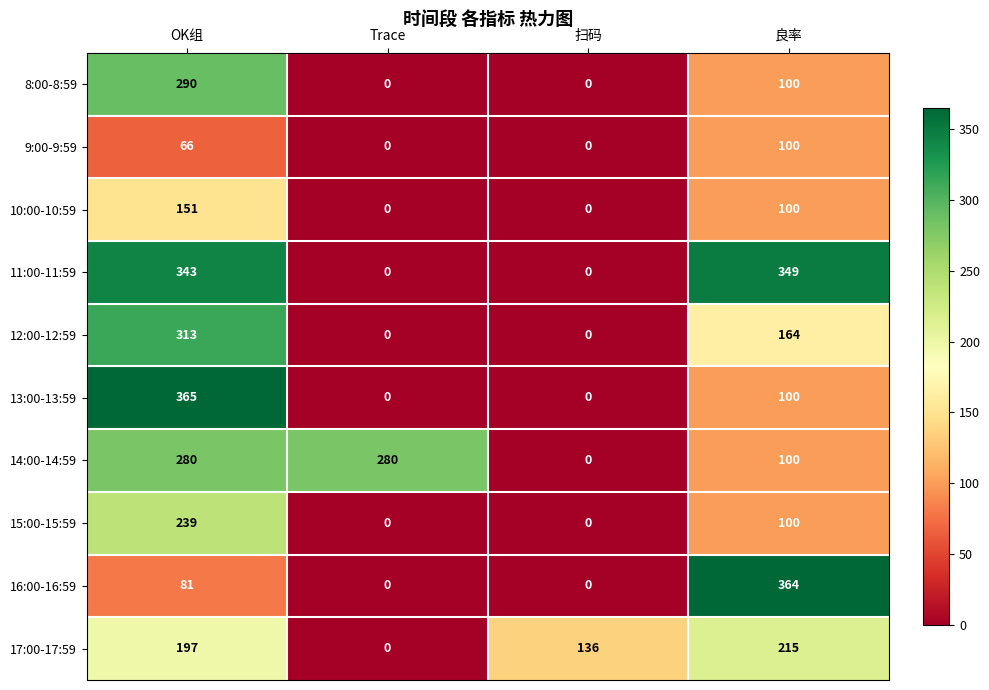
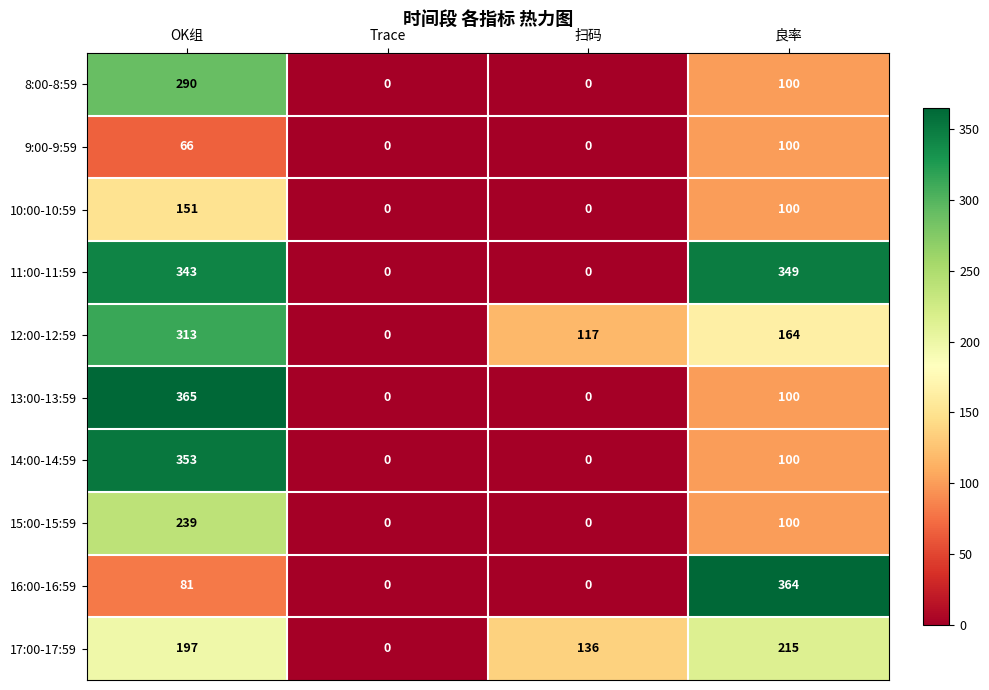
12:00-12:59, 扫码: 0 -> 117
14:00-14:59, OK组: 280 -> 353
14:00-14:59, Trace: 280 -> 0
